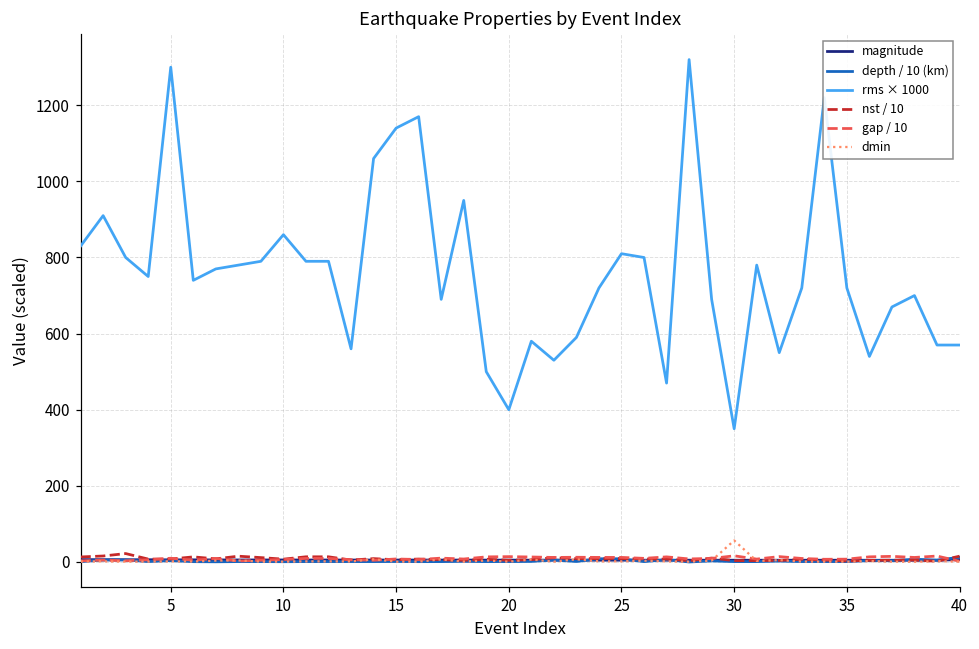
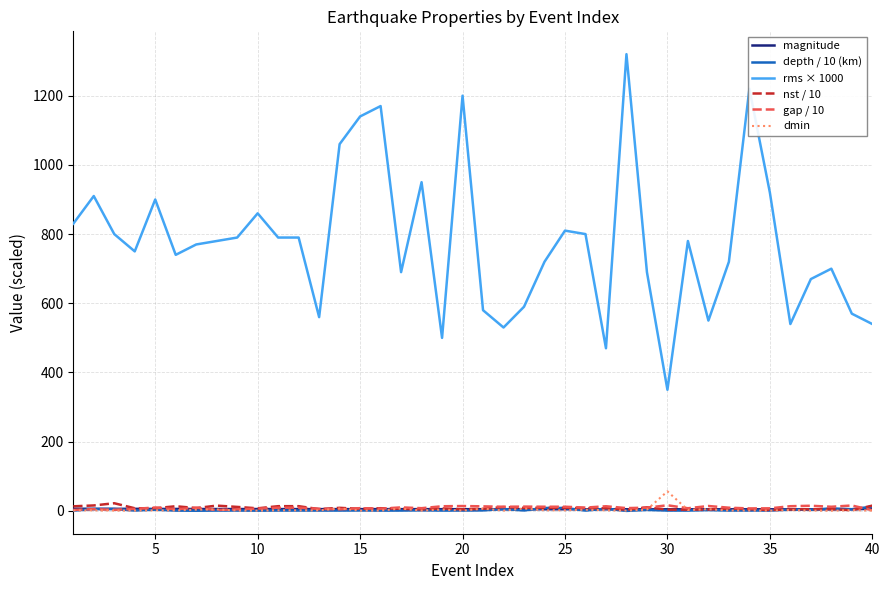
rms × 1000, 5: 1300 -> 900
rms × 1000, 20: 400 -> 1200
rms × 1000, 35: 720 -> 920
rms × 1000, 40: 570 -> 540
